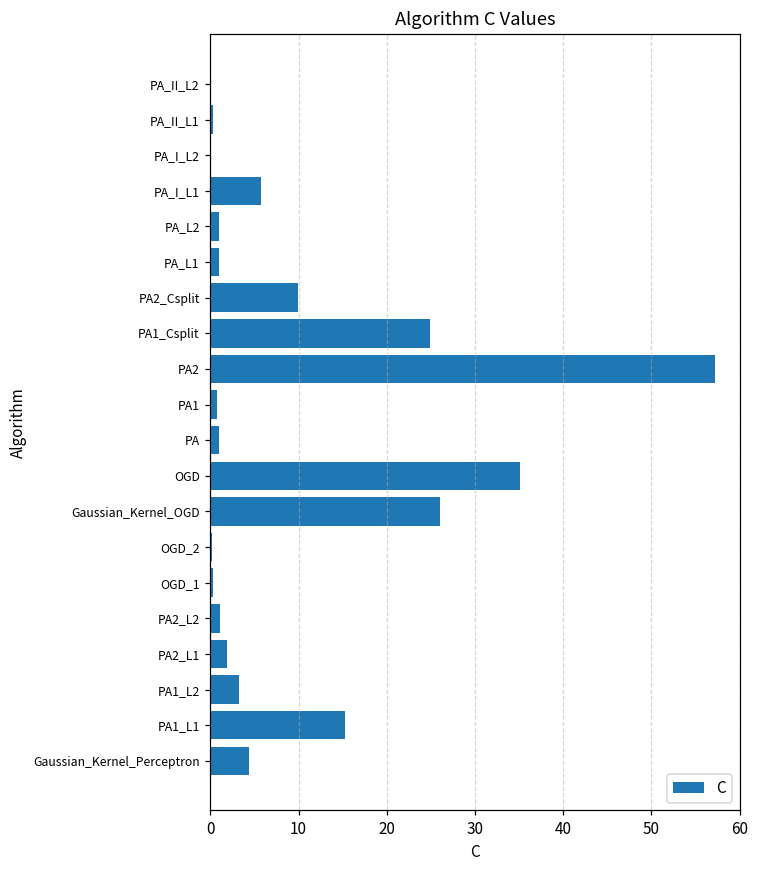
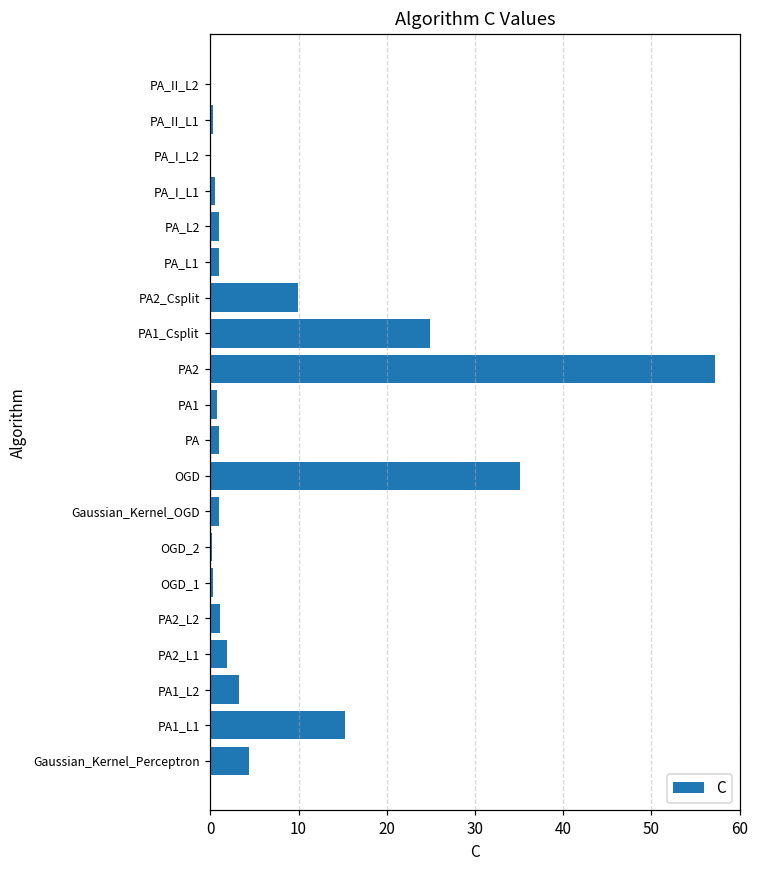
PA_I_L1: 6 -> 1
Gaussian_Kernel_OGD: 26 -> 1
